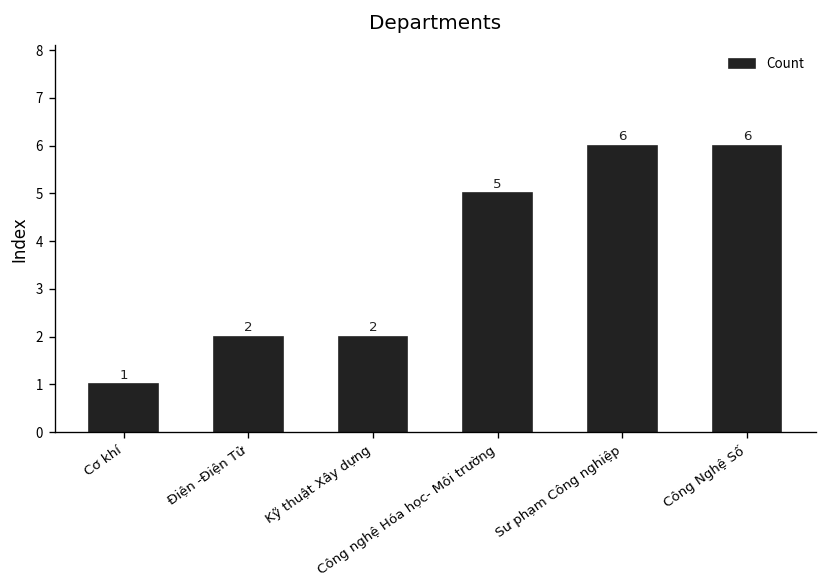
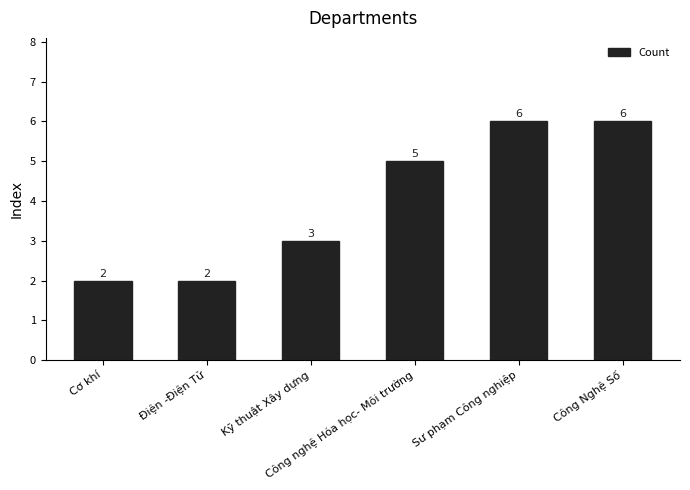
Cơ khí: 1 -> 2
Kỹ thuật Xây dựng: 2 -> 3
